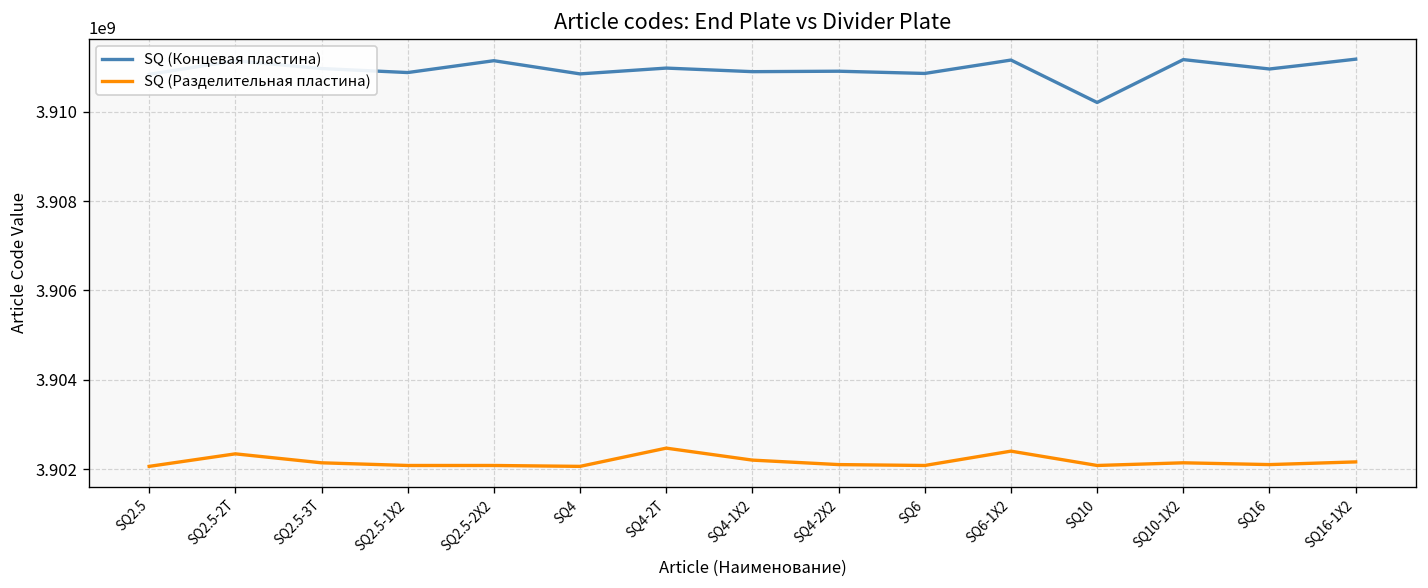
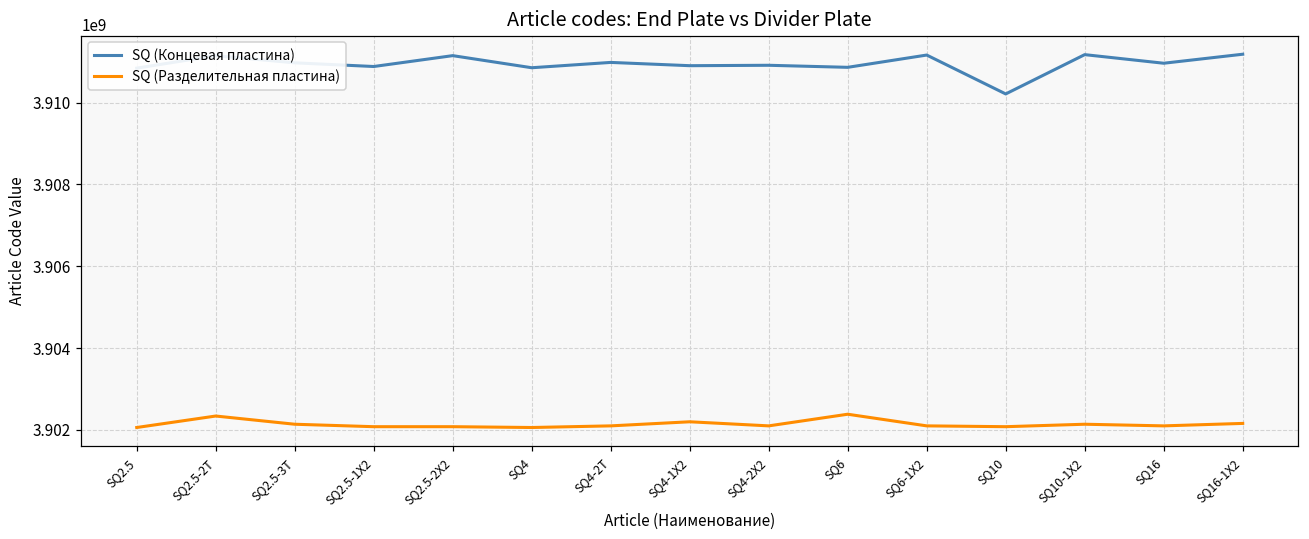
SQ (Разделительная пластина), SQ4-2T: 3902500000 -> 3902100000
SQ (Разделительная пластина), SQ6: 3902100000 -> 3902400000
SQ (Разделительная пластина), SQ6-1X2: 3902400000 -> 3902100000
